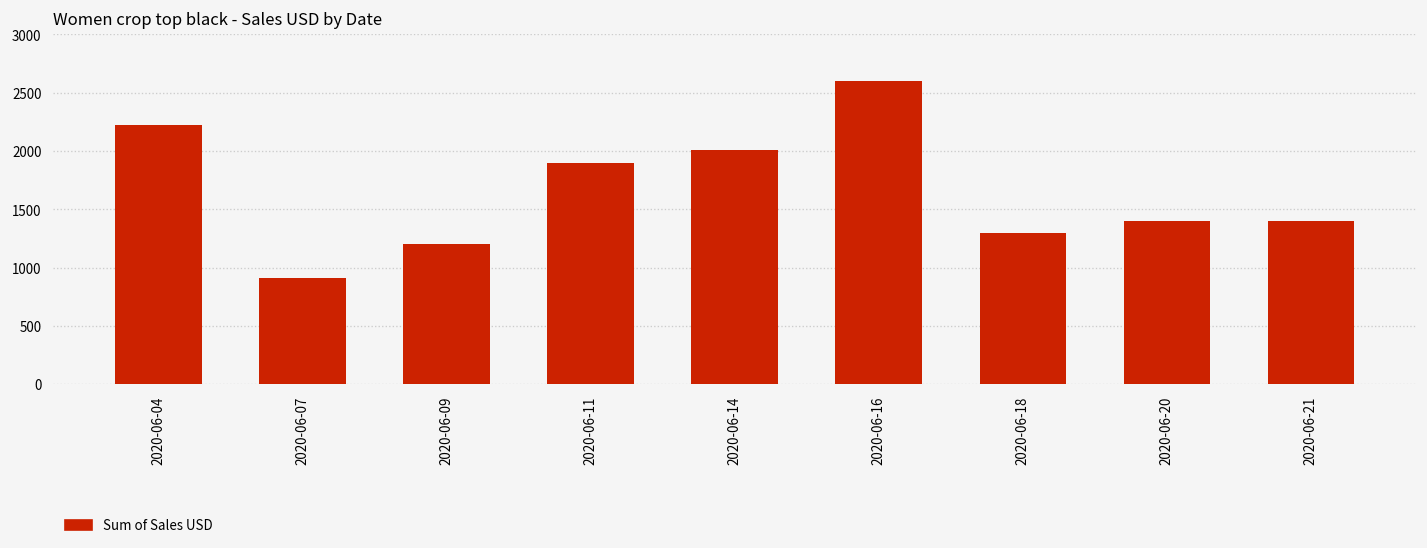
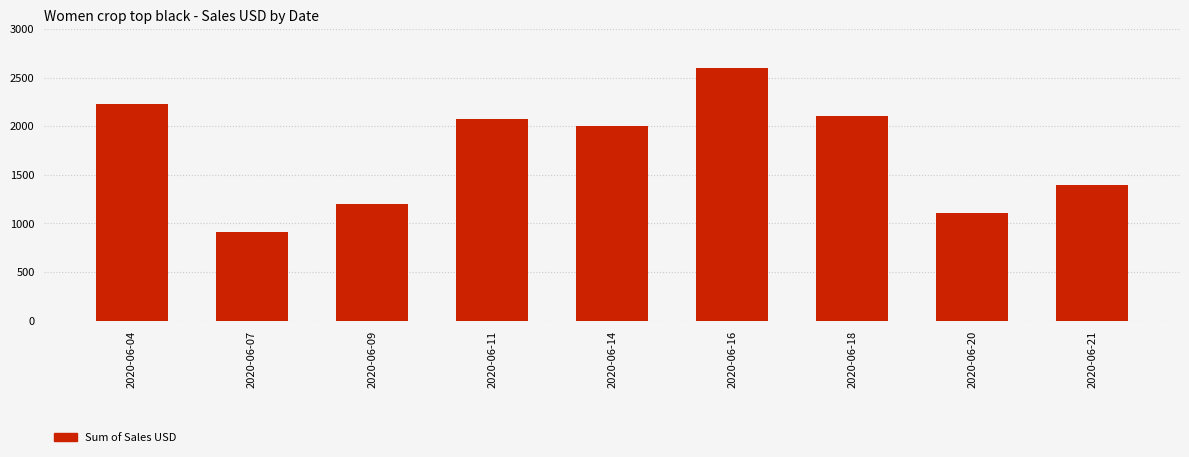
2020-06-11: 1900 -> 2100
2020-06-18: 1300 -> 2100
2020-06-20: 1400 -> 1100
